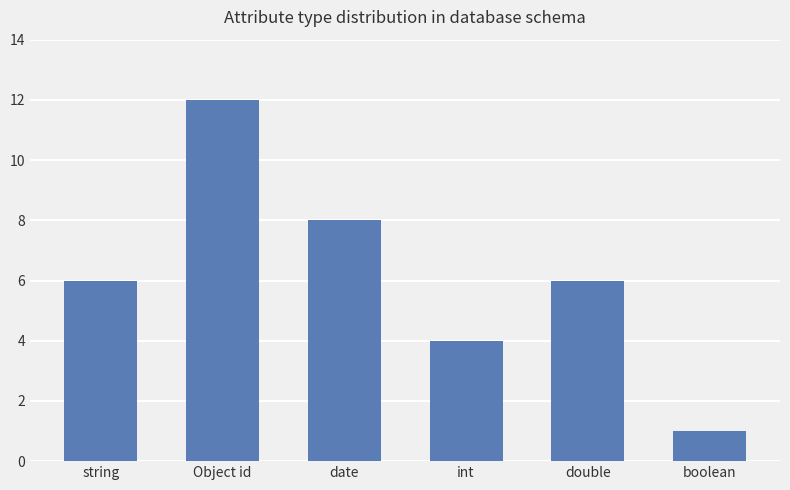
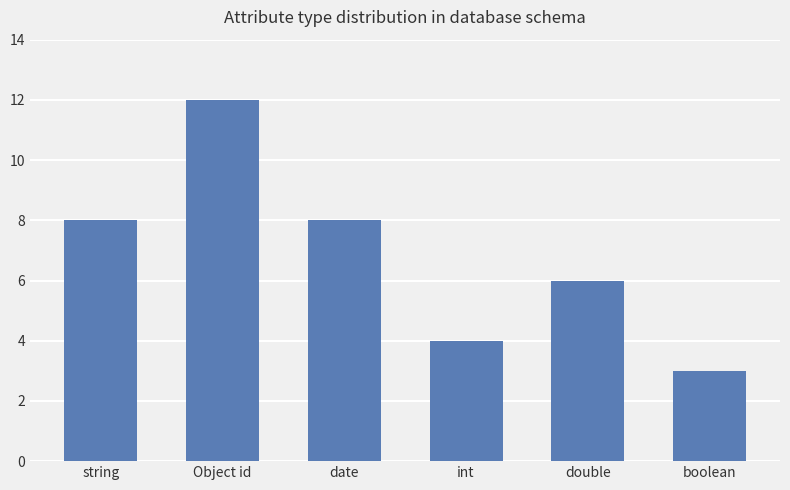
string: 6 -> 8
boolean: 1 -> 3
